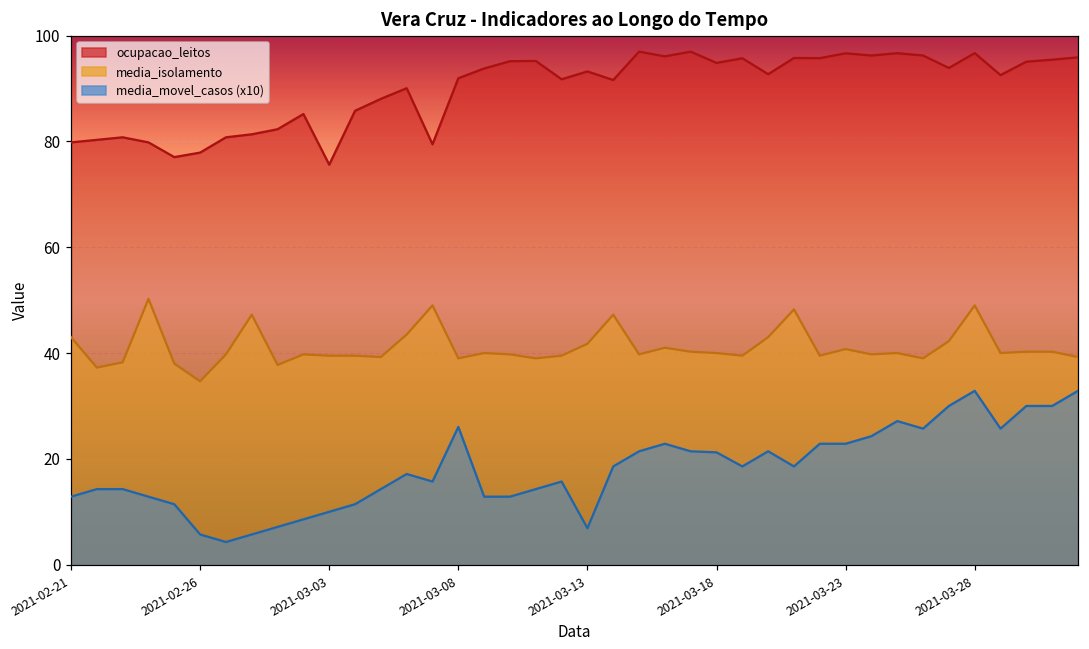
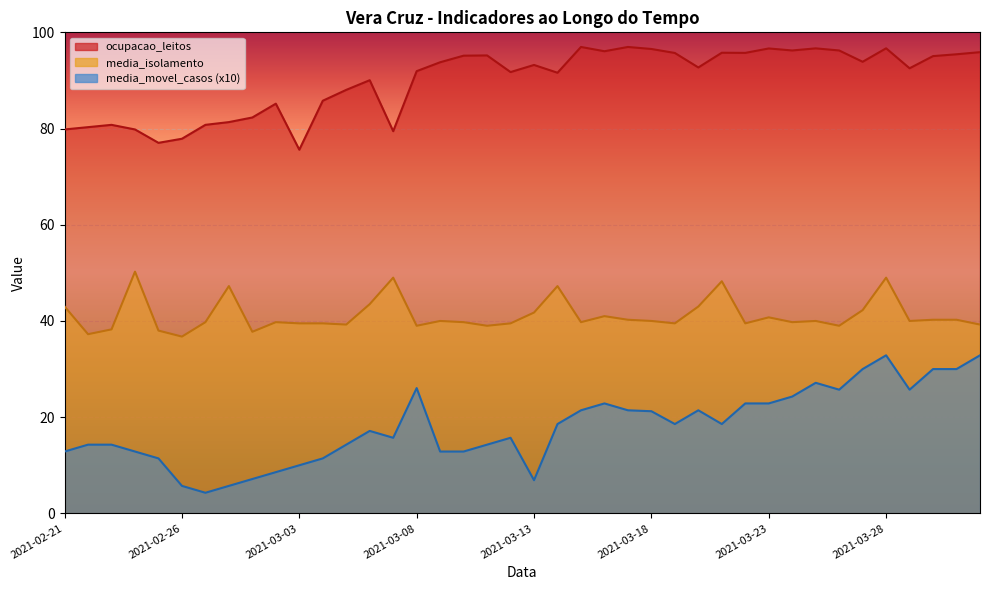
media_isolamento, 2021-02-26: 35 -> 37
ocupacao_leitos, 2021-03-18: 95 -> 97
